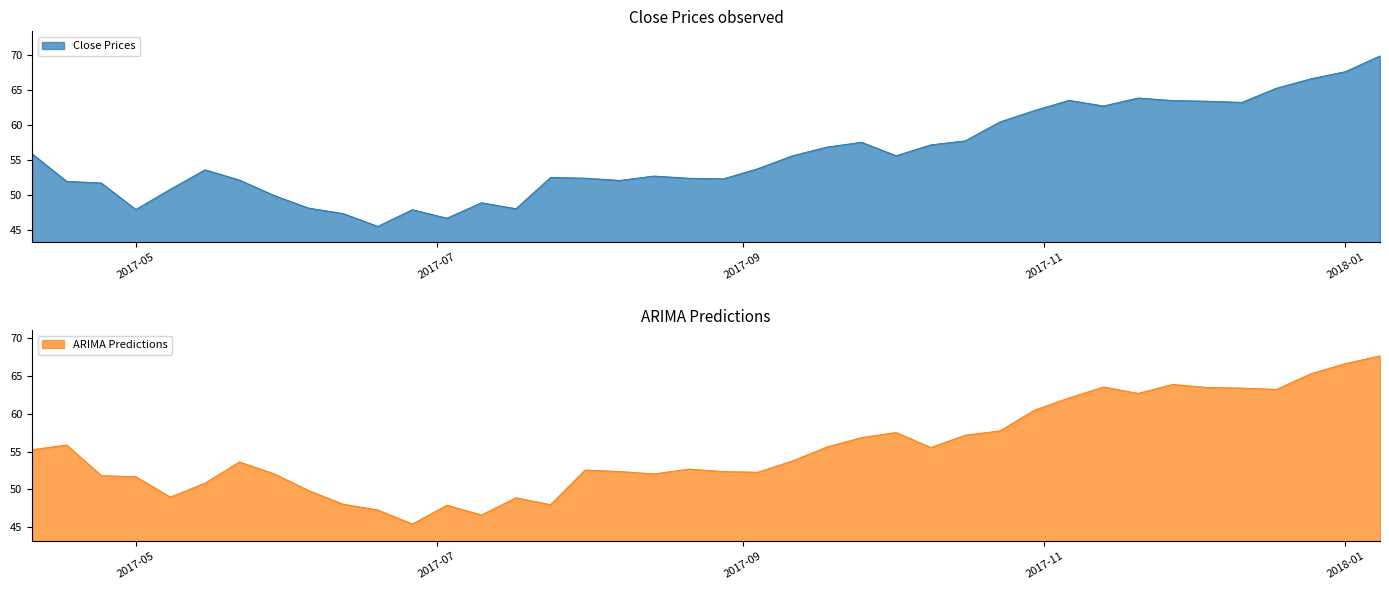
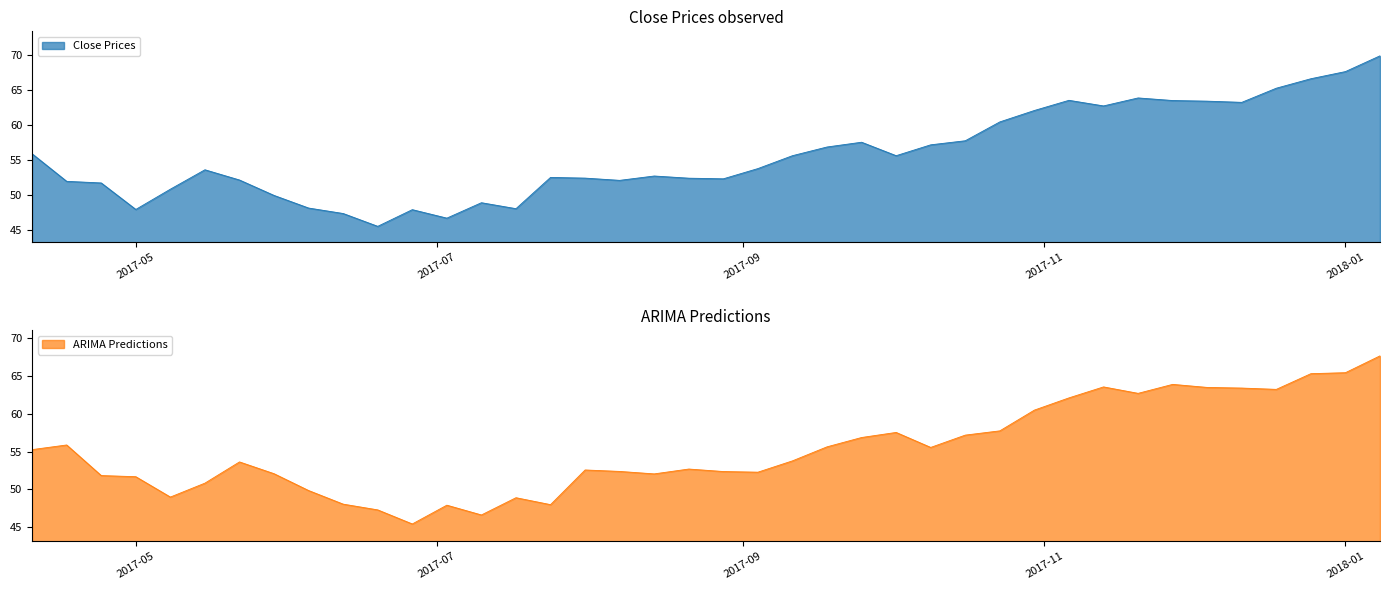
ARIMA Predictions, 2018-01: 67 -> 65
